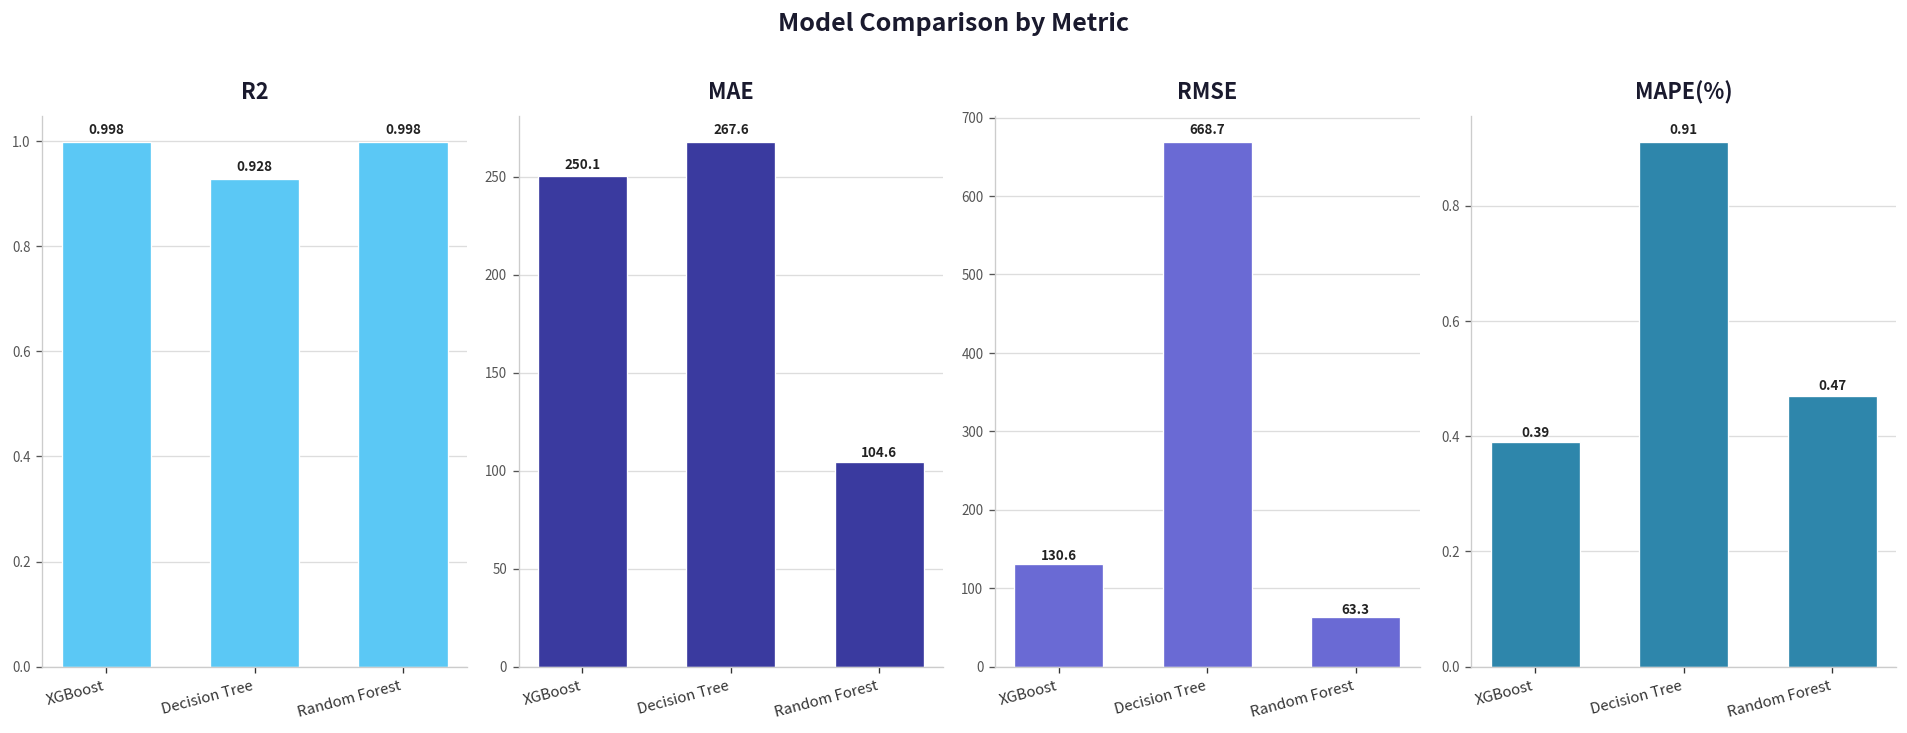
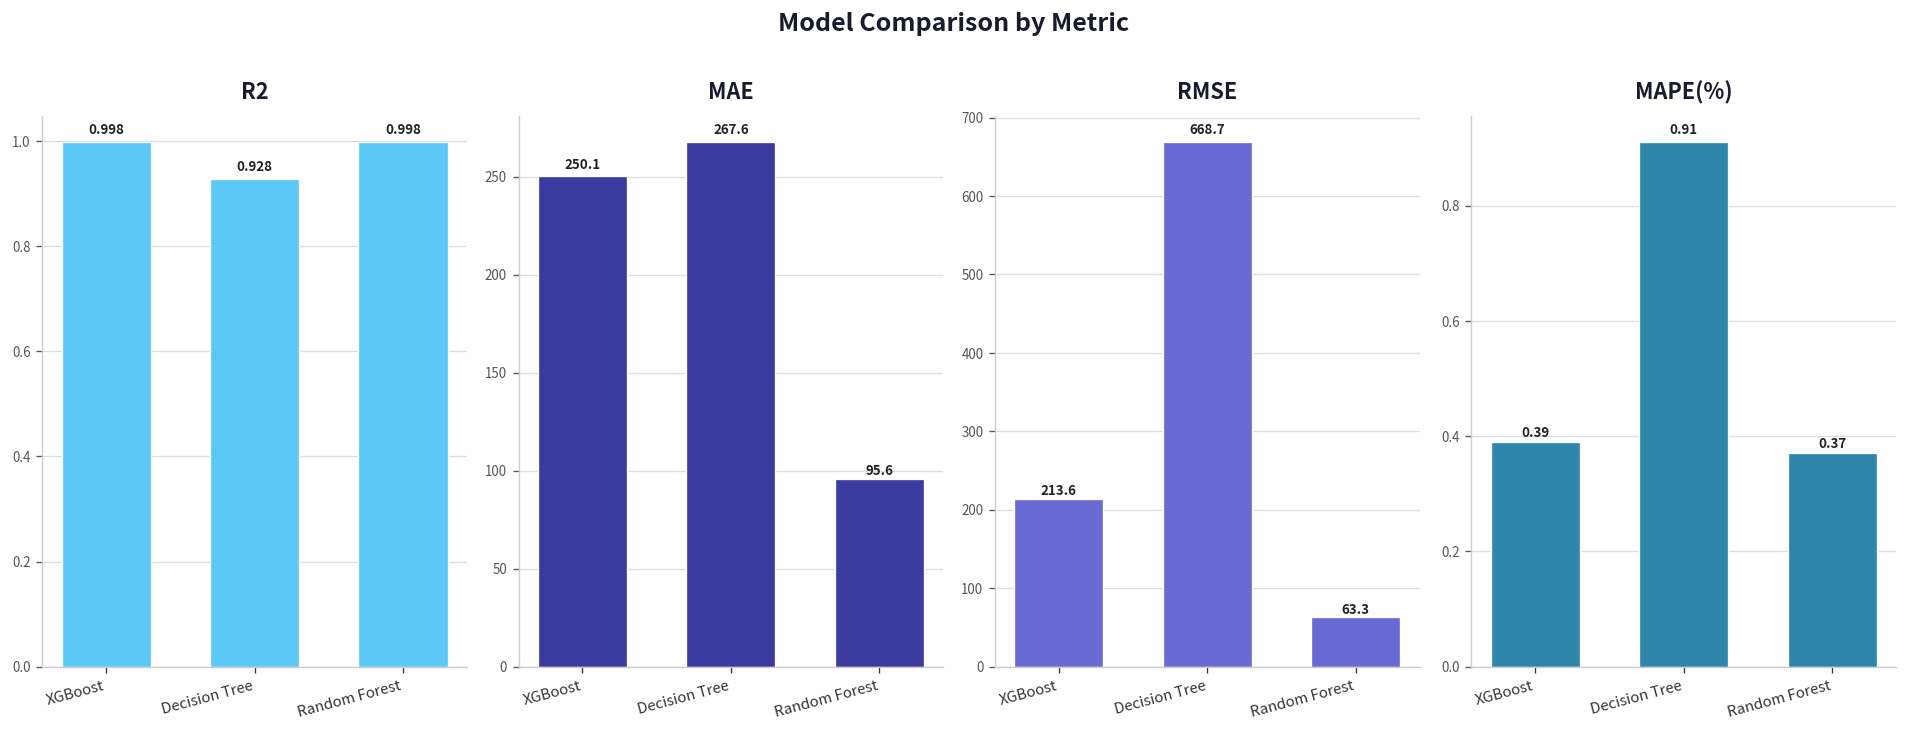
MAE, Random Forest: 104.6 -> 95.6
RMSE, XGBoost: 130.6 -> 213.6
MAPE(%), Random Forest: 0.47 -> 0.37
